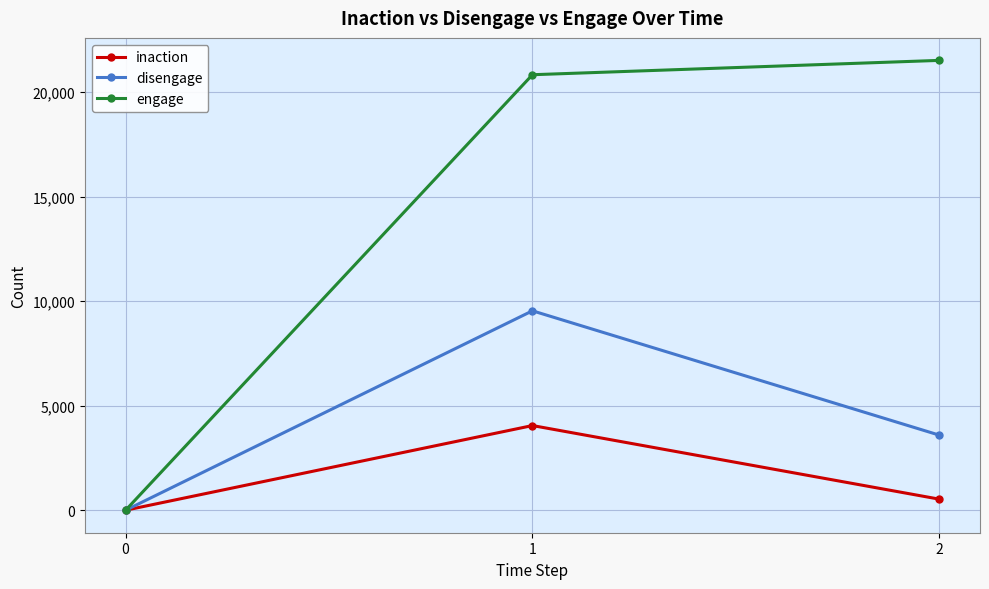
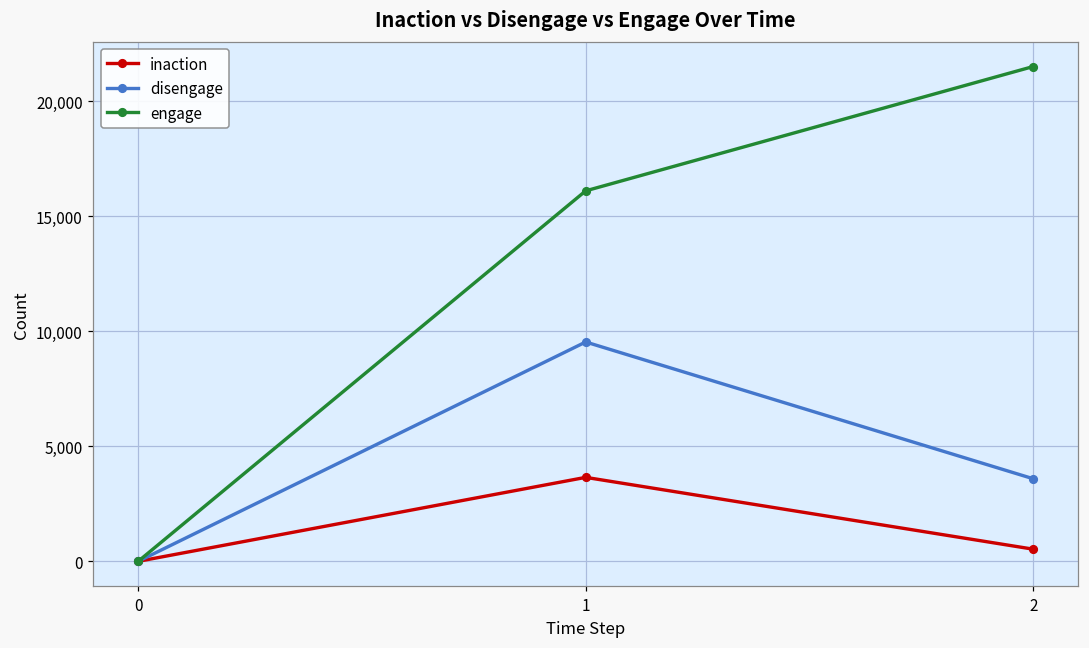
inaction, 1: 4,100 -> 3,700
engage, 1: 20,800 -> 16,100
